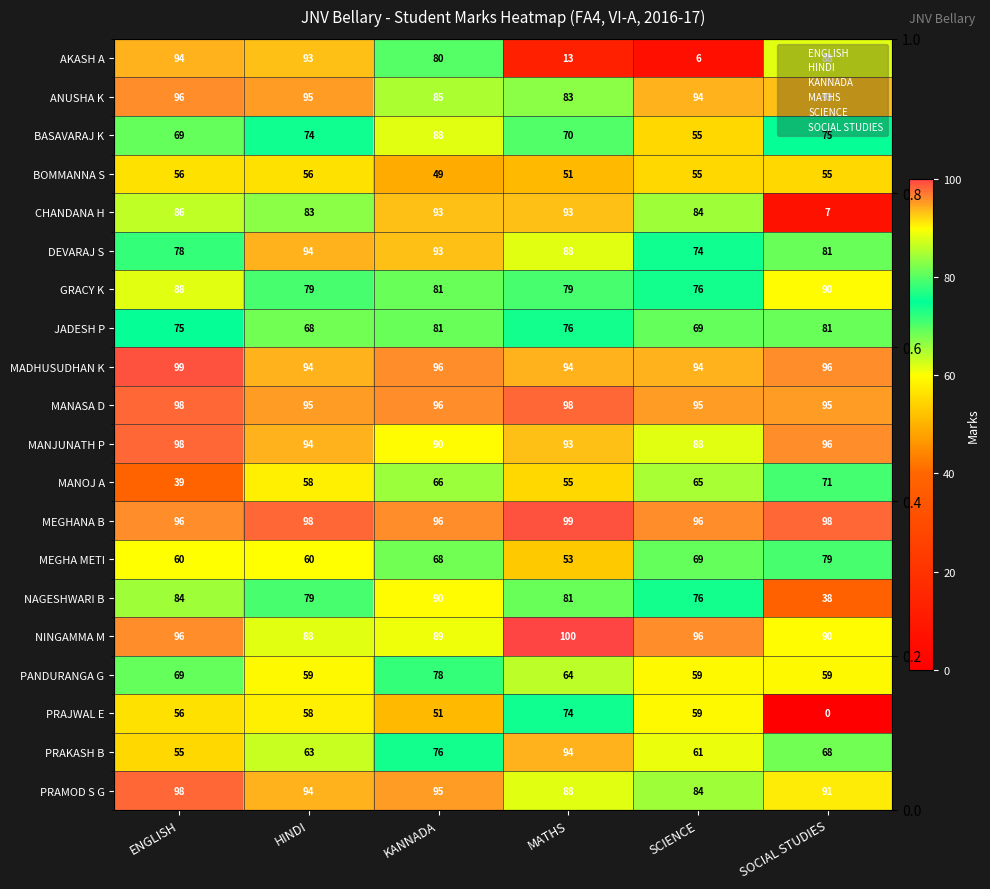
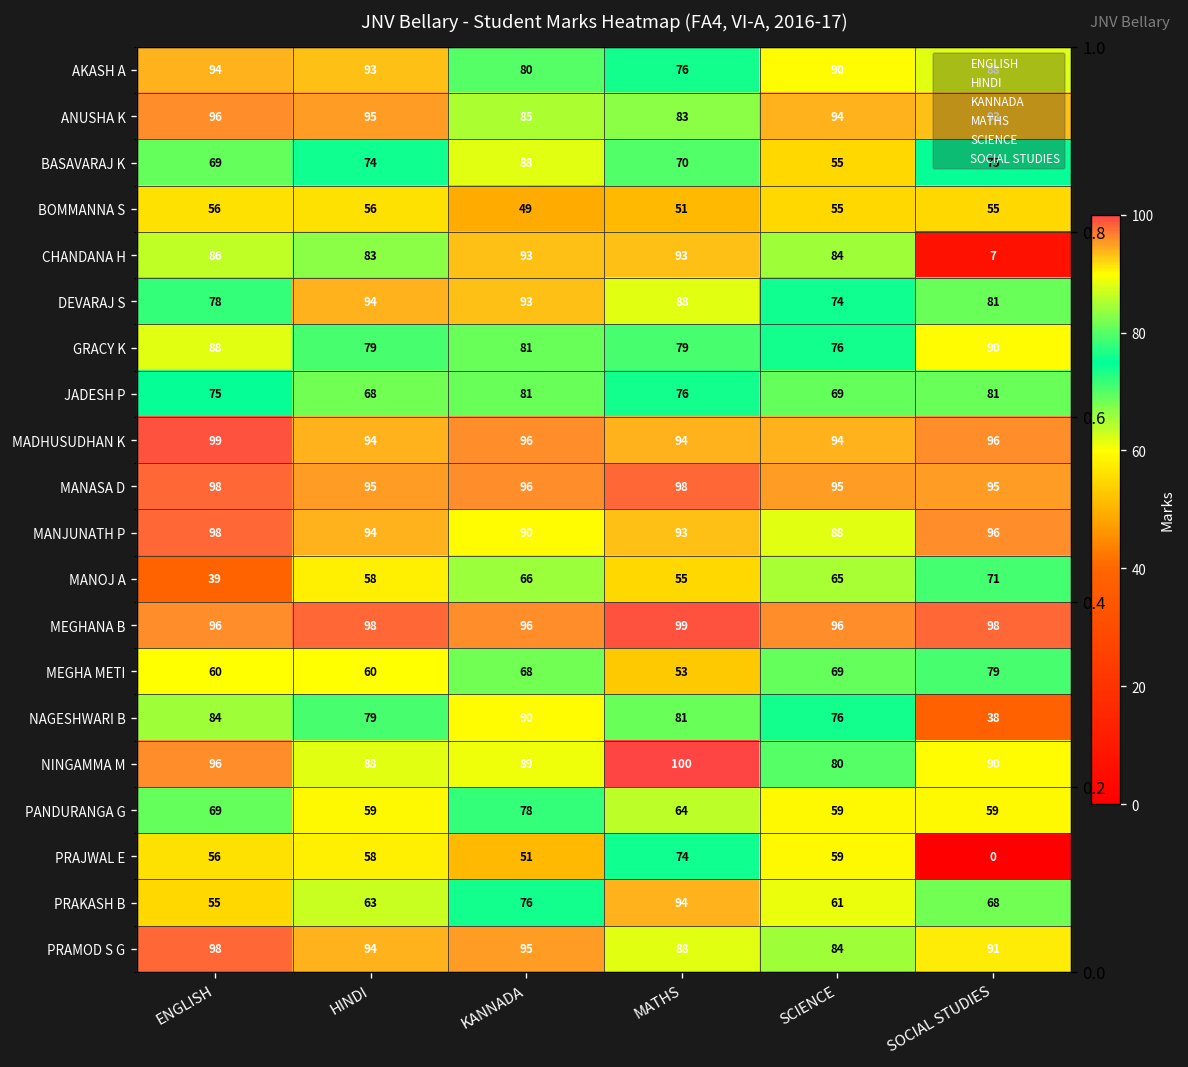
AKASH A, MATHS: 13 -> 76
AKASH A, SCIENCE: 6 -> 90
NINGAMMA M, SCIENCE: 96 -> 80
